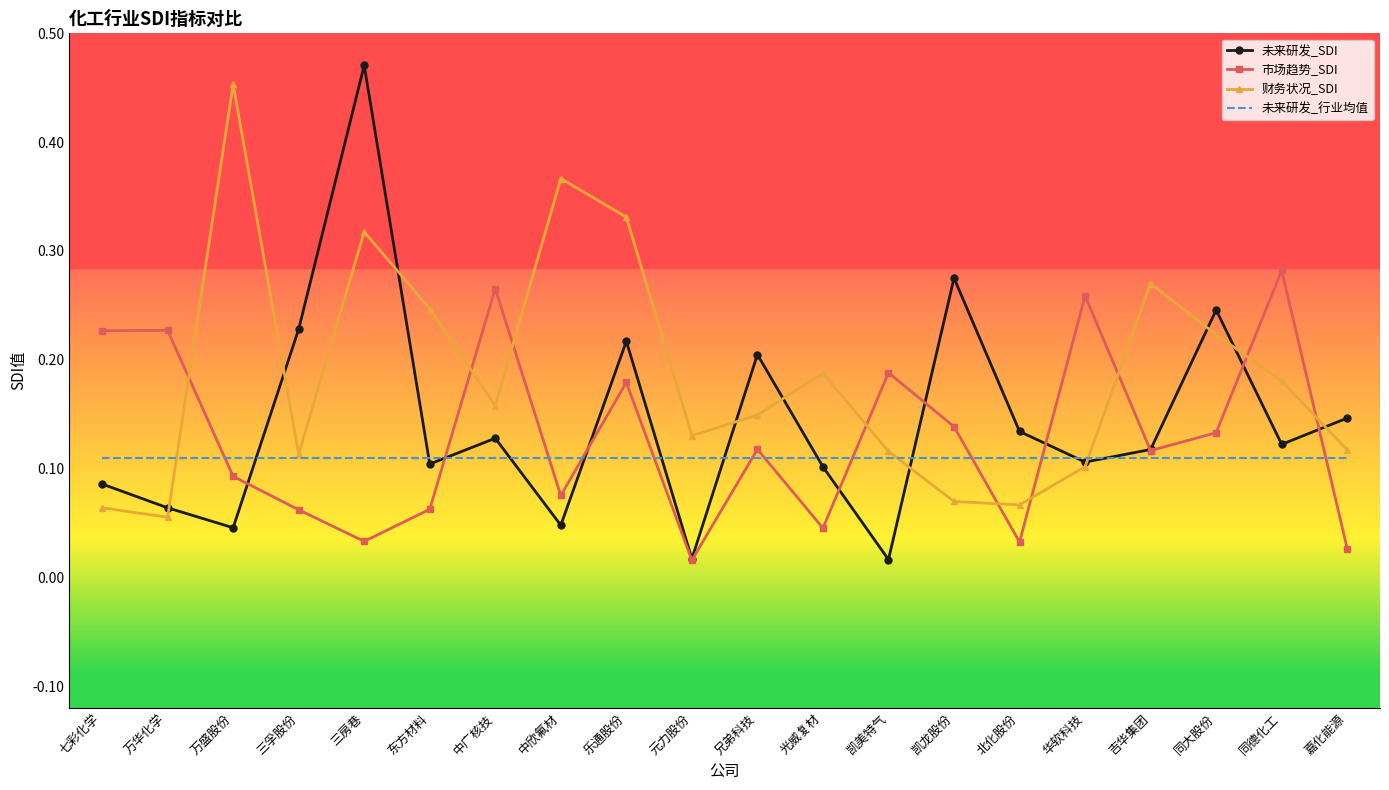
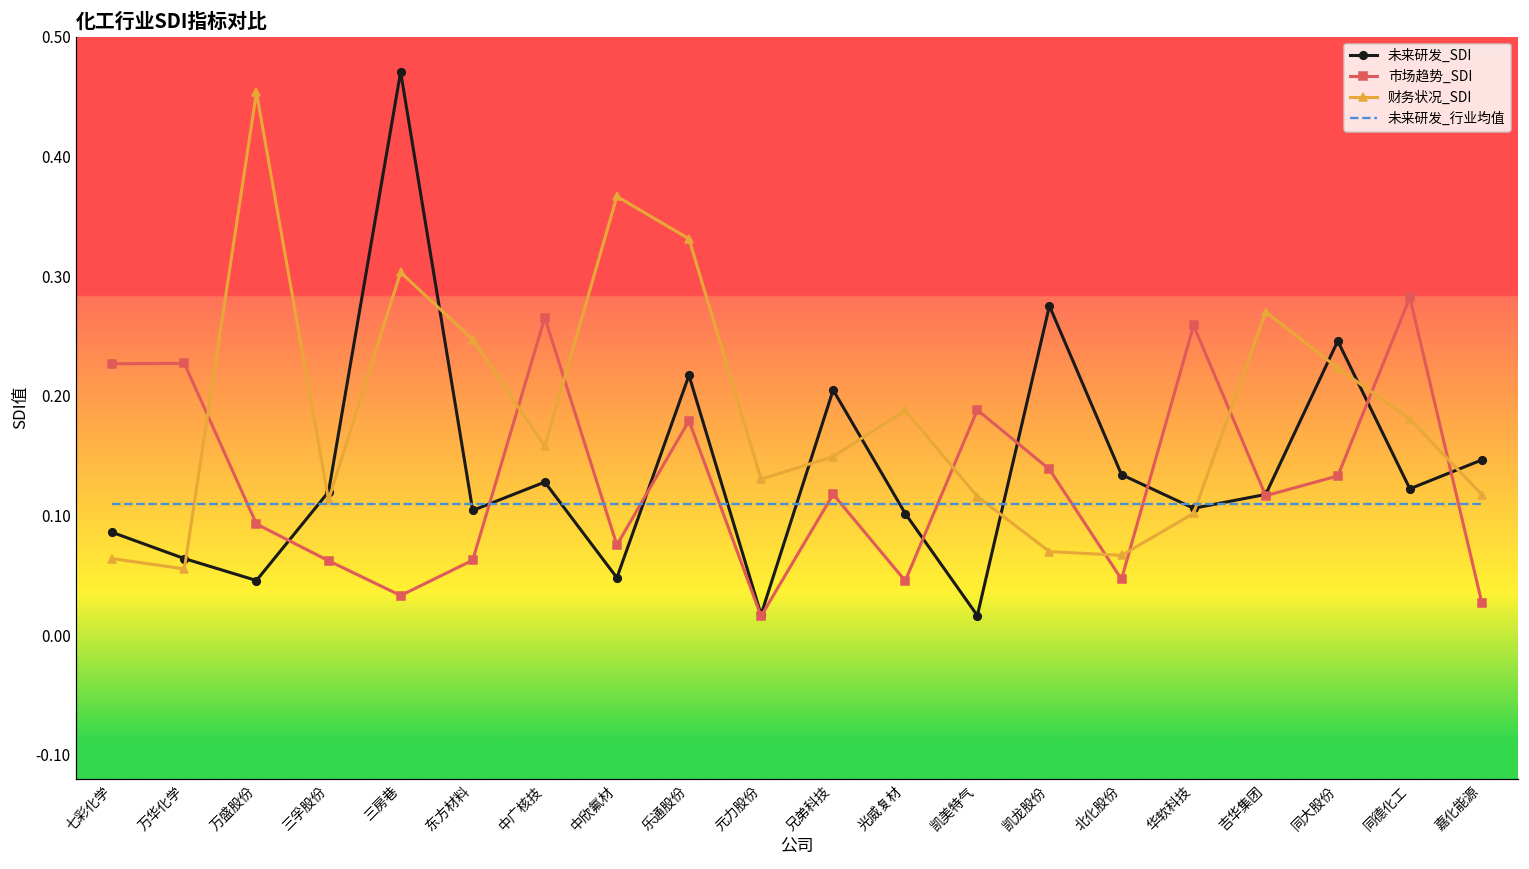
未来研发_SDI, 三孚股份: 0.228 -> 0.120
财务状况_SDI, 三房巷: 0.318 -> 0.303
市场趋势_SDI, 北化股份: 0.033 -> 0.047
